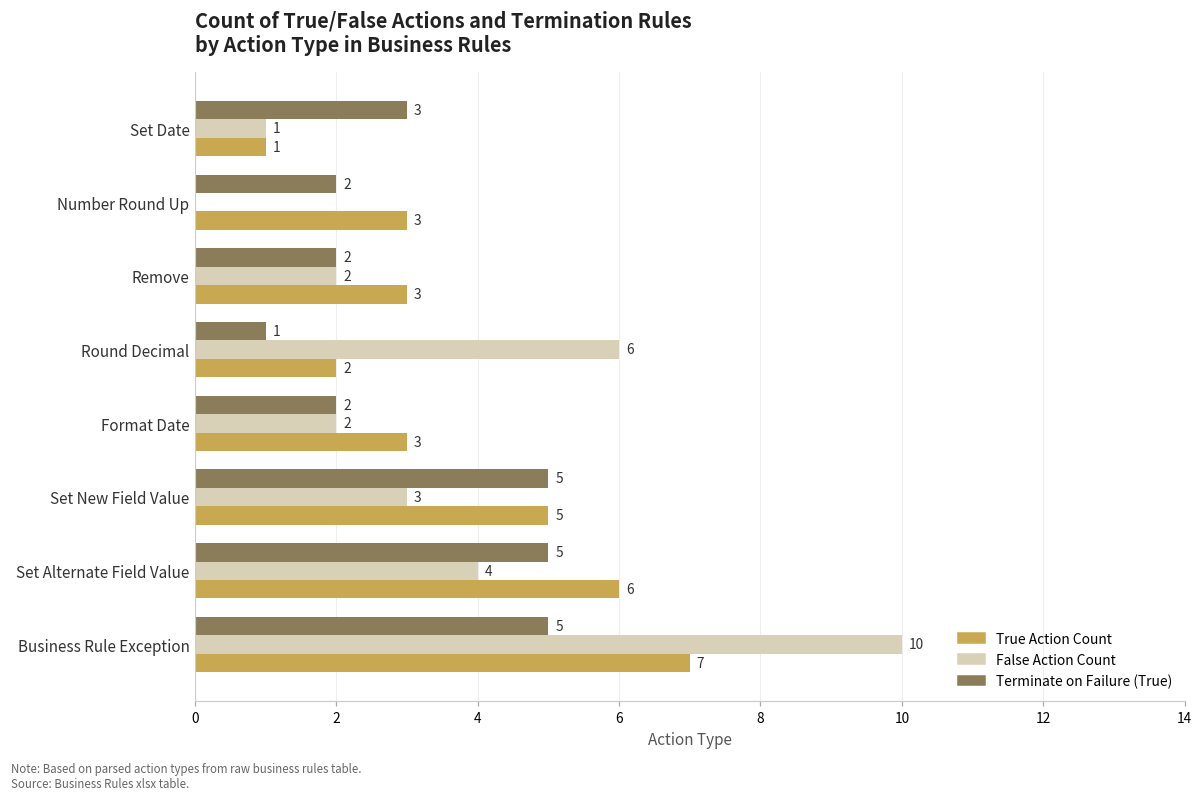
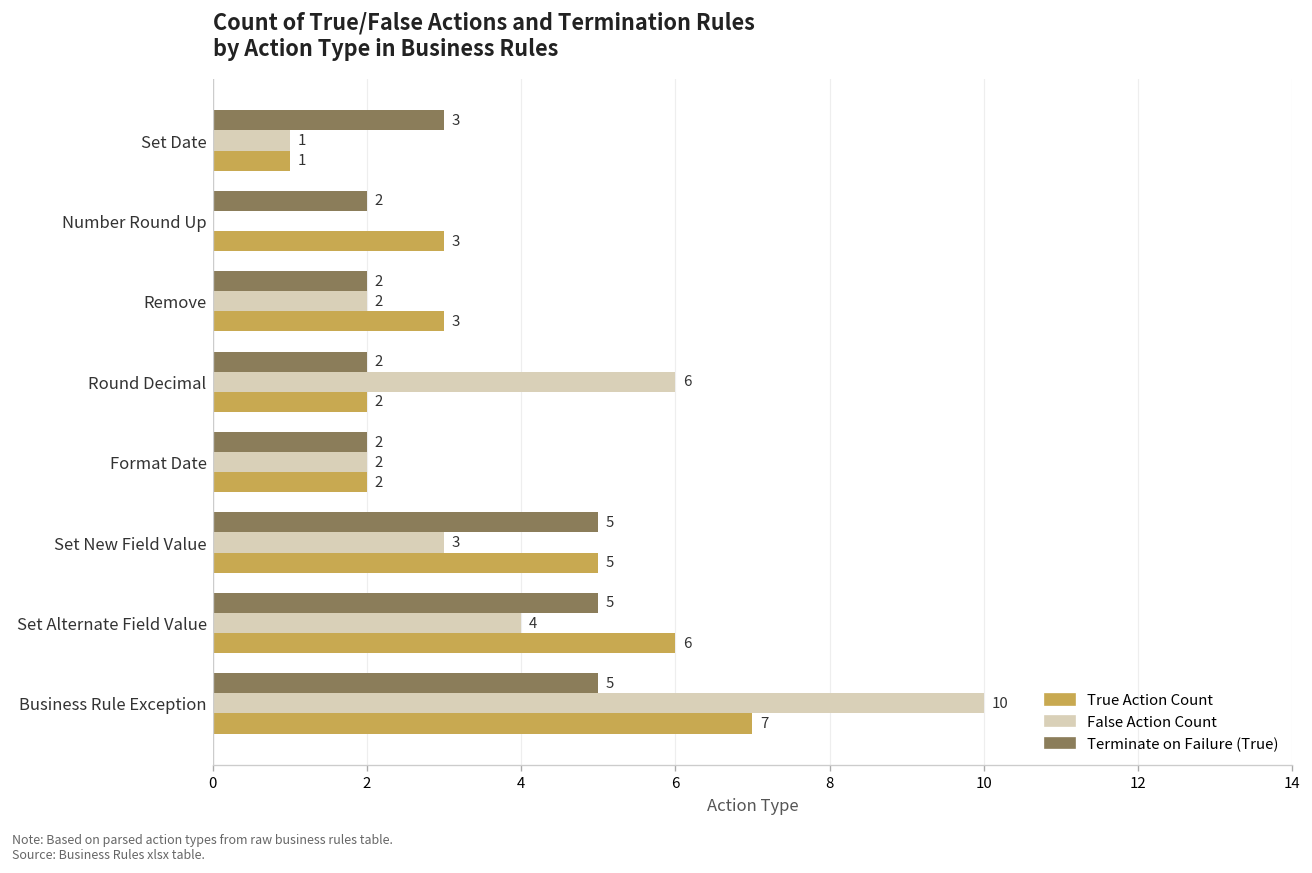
Terminate on Failure (True), Round Decimal: 1 -> 2
True Action Count, Format Date: 3 -> 2
